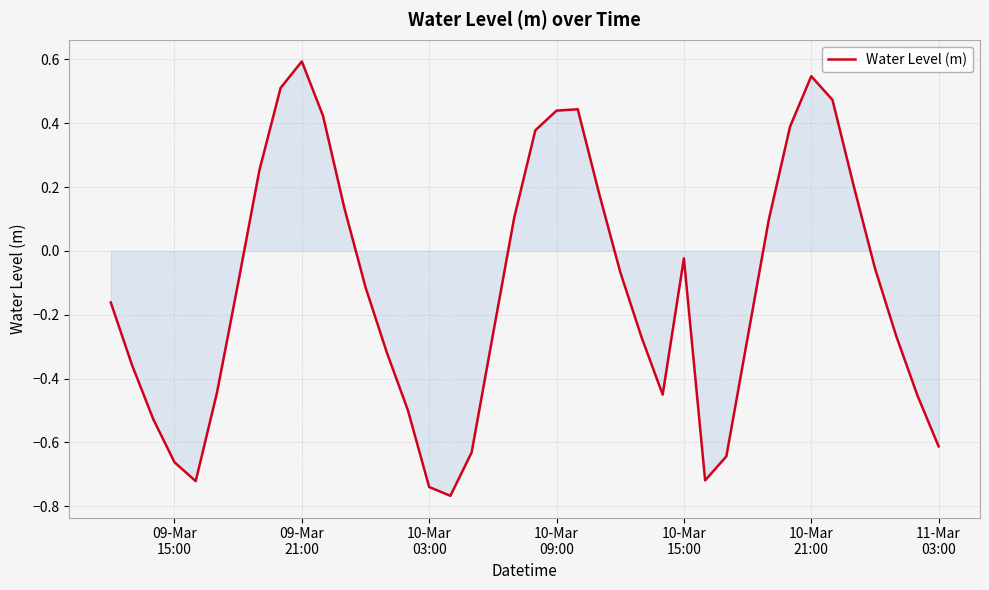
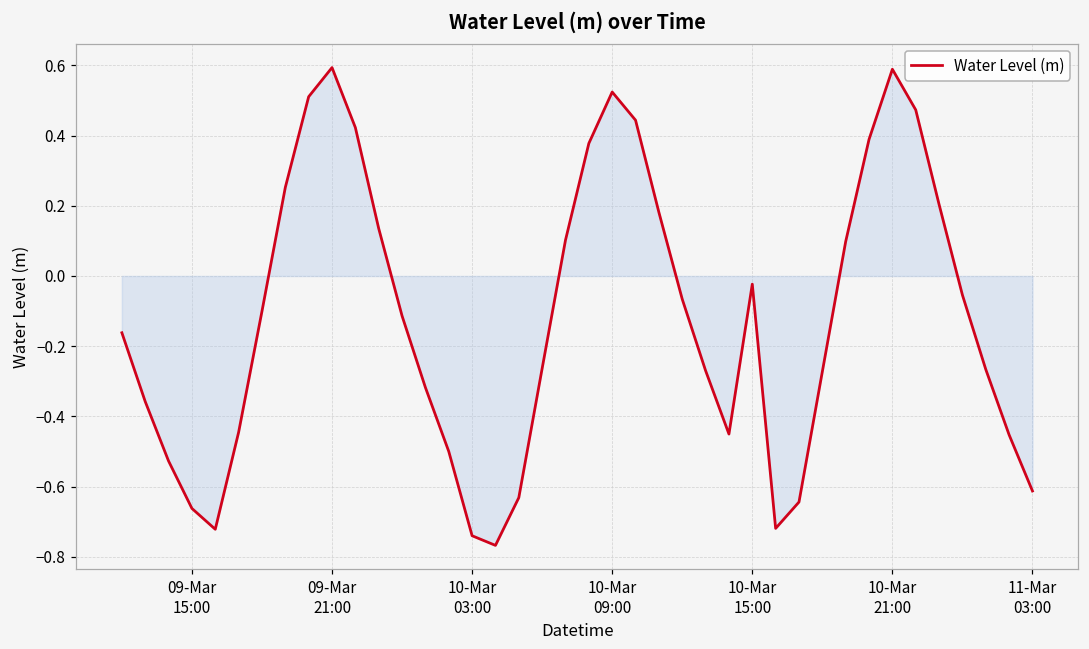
Water Level (m), 10-Mar 09:00: 0.44 -> 0.52
Water Level (m), 10-Mar 21:00: 0.55 -> 0.59
